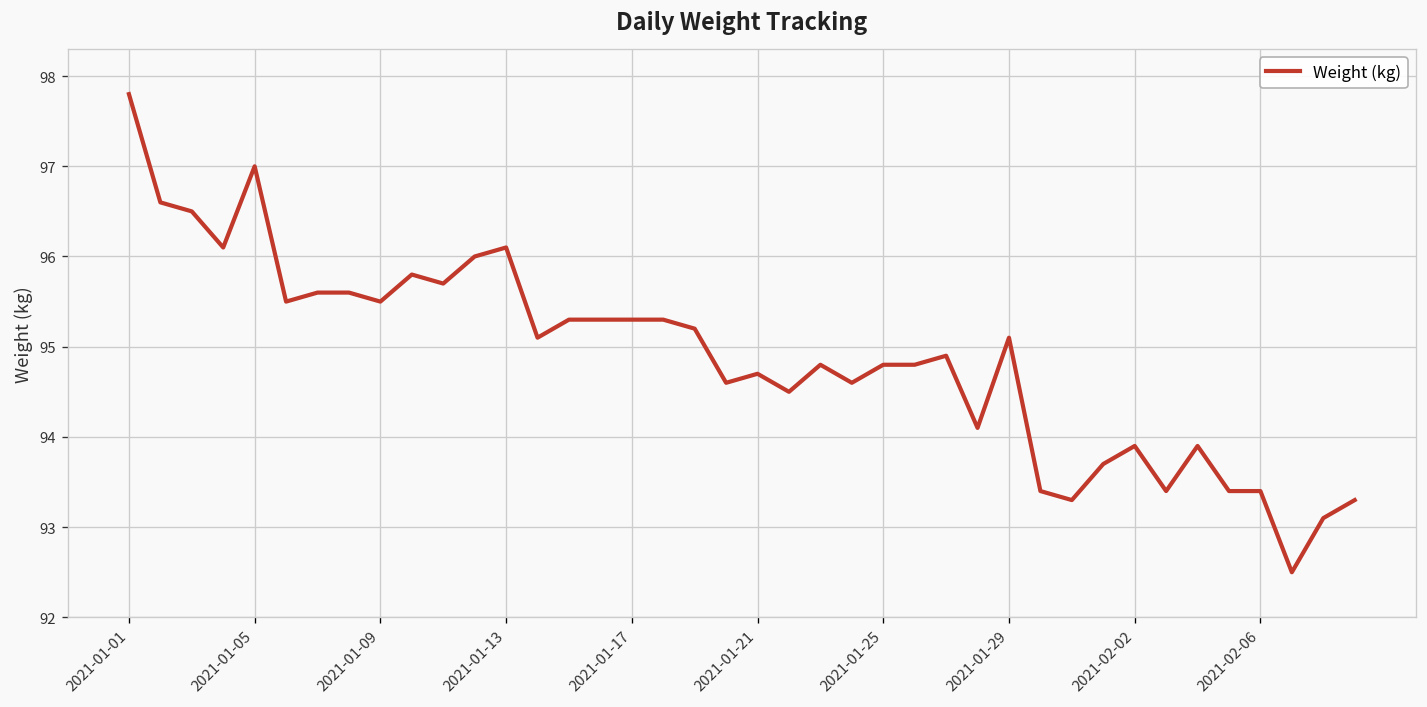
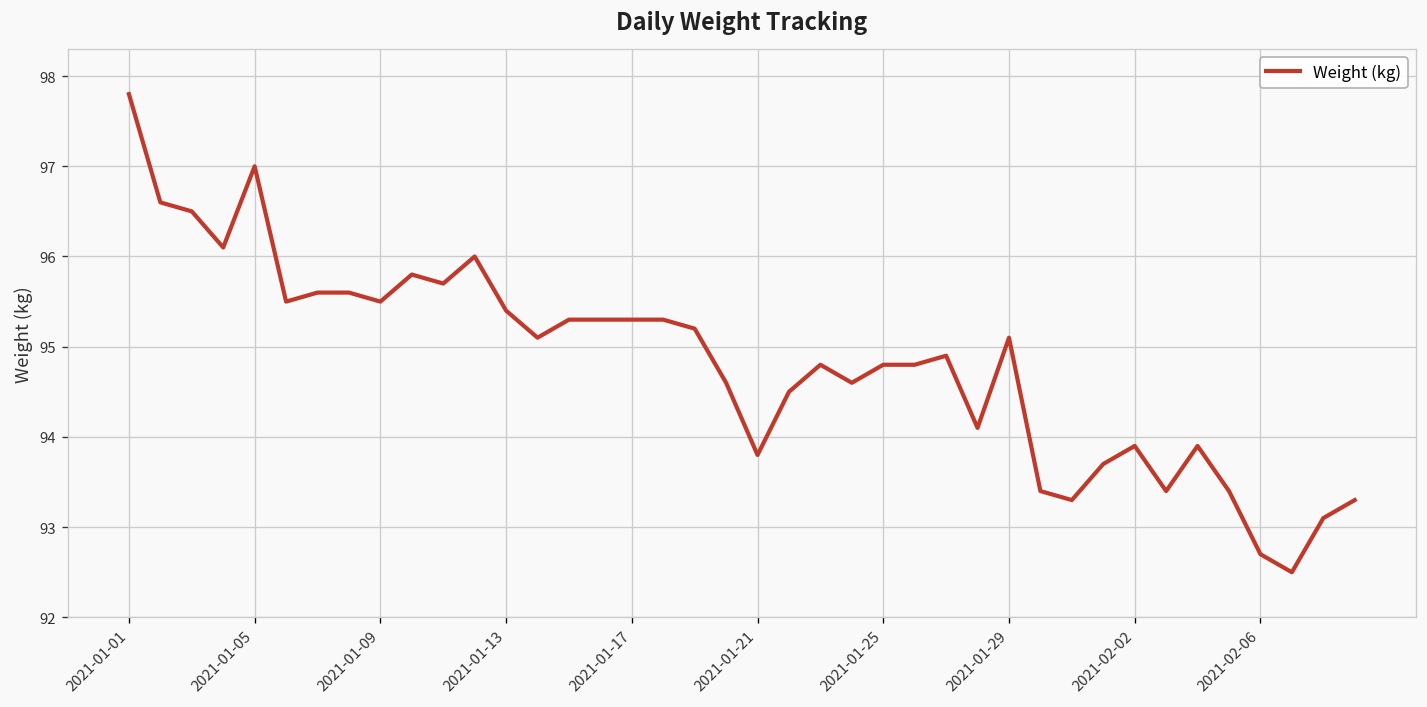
2021-01-13: 96.1 -> 95.4
2021-01-21: 94.7 -> 93.8
2021-02-06: 93.4 -> 92.7
